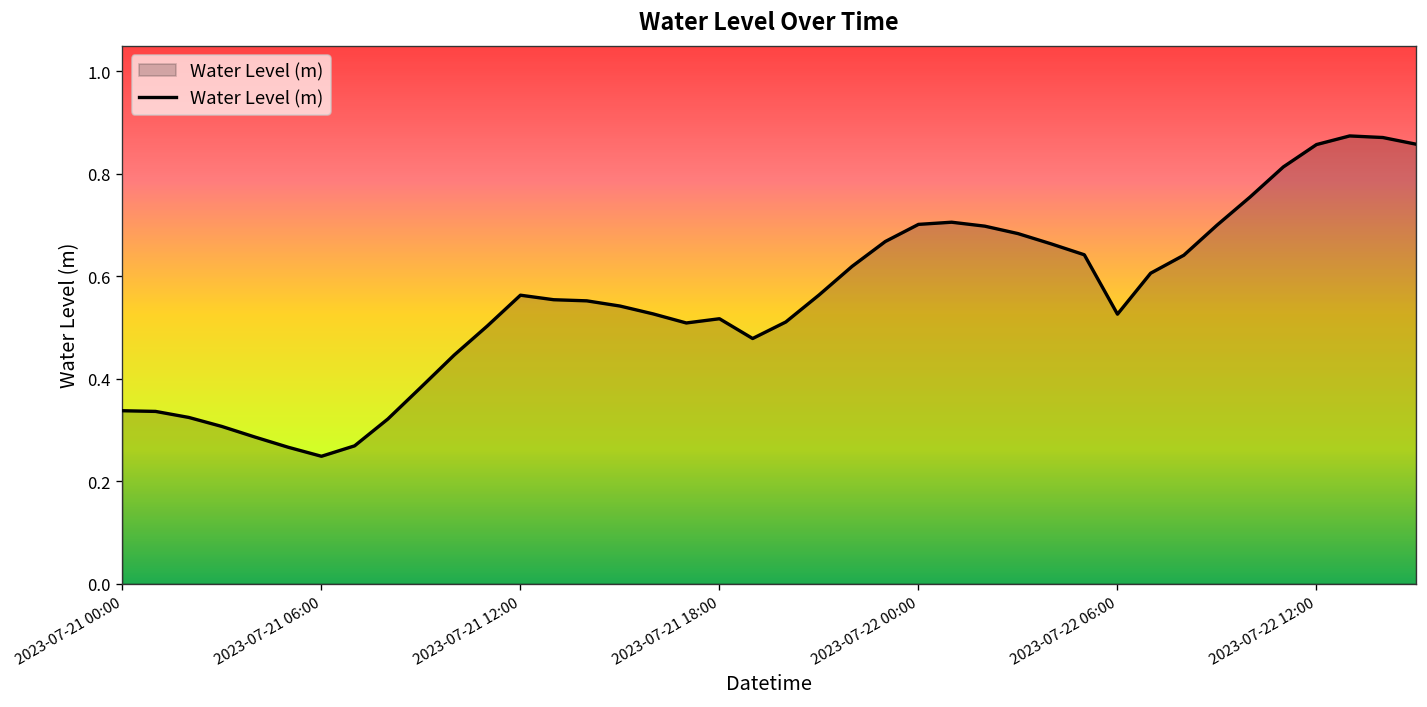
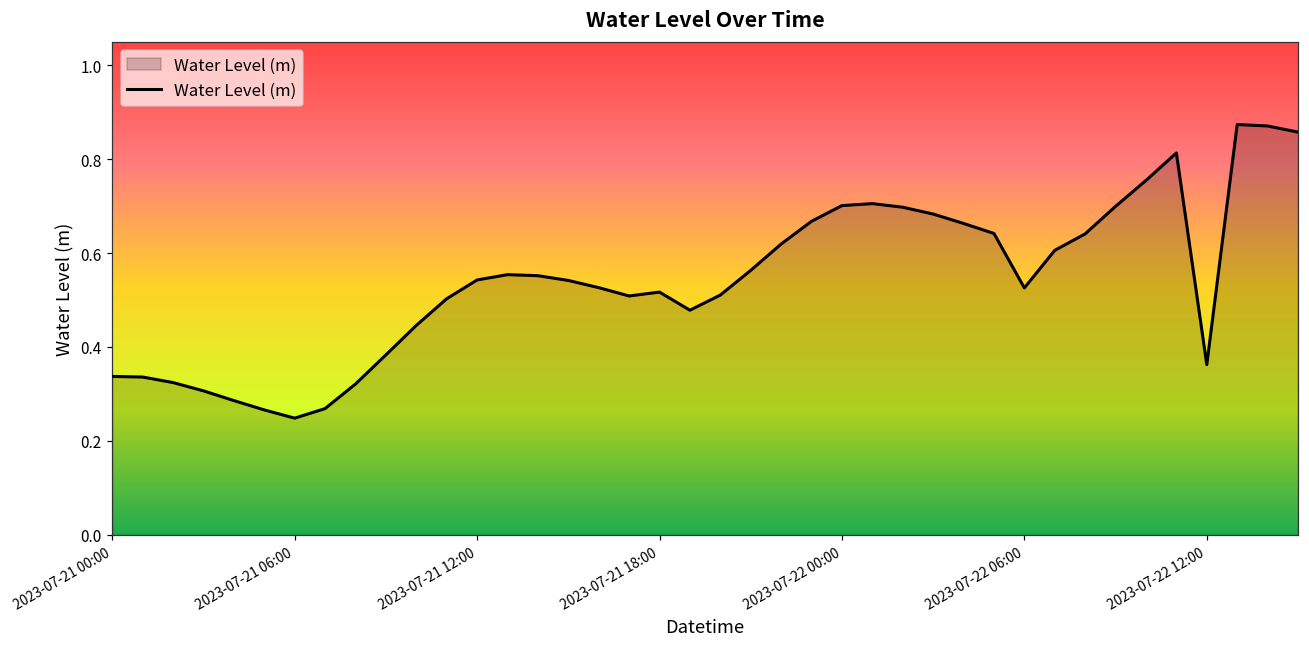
2023-07-21 12:00: 0.56 -> 0.54
2023-07-22 12:00: 0.86 -> 0.36
